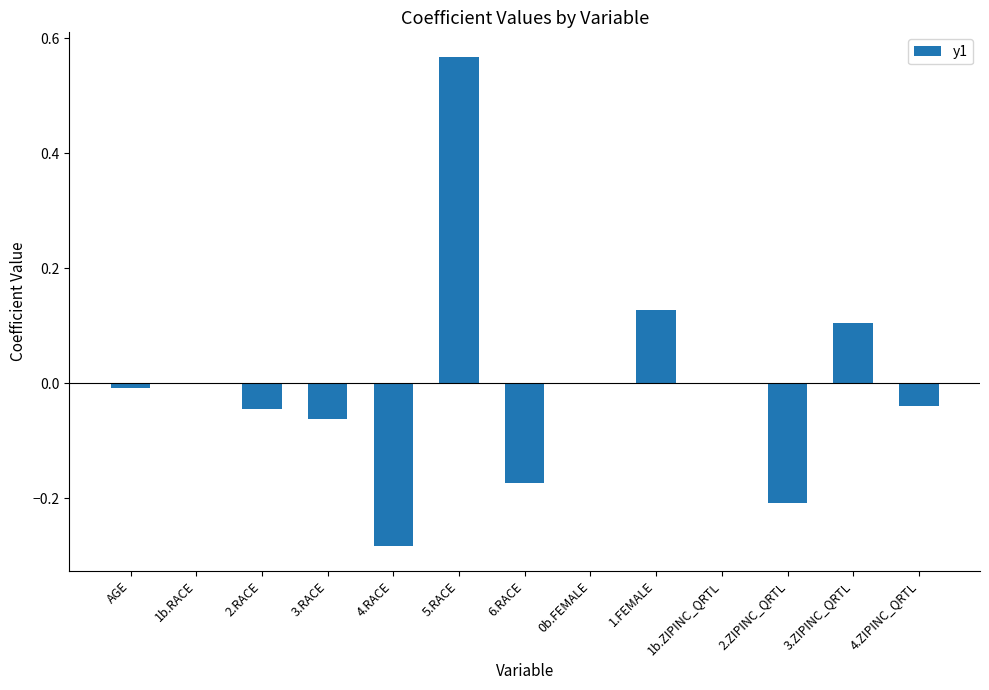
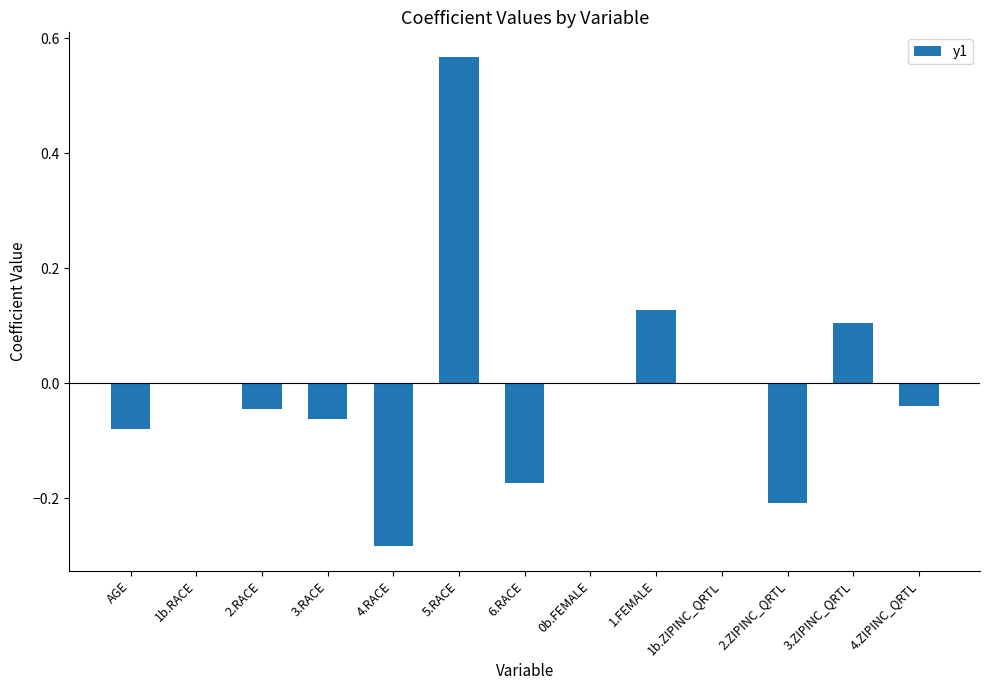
AGE: -0.01 -> -0.08
